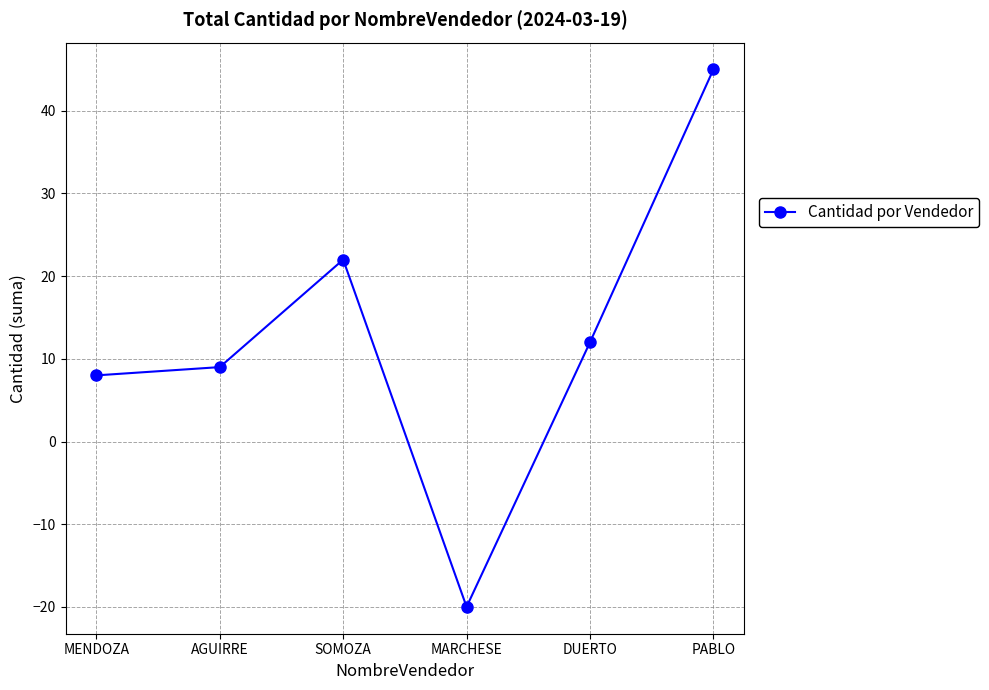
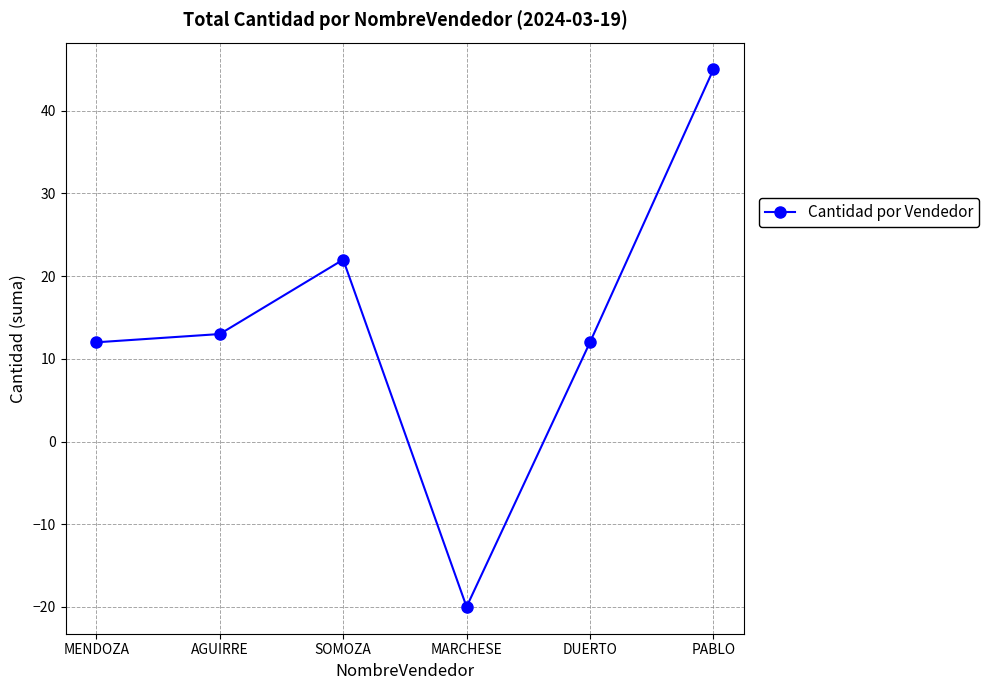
MENDOZA: 8 -> 12
AGUIRRE: 9 -> 13
